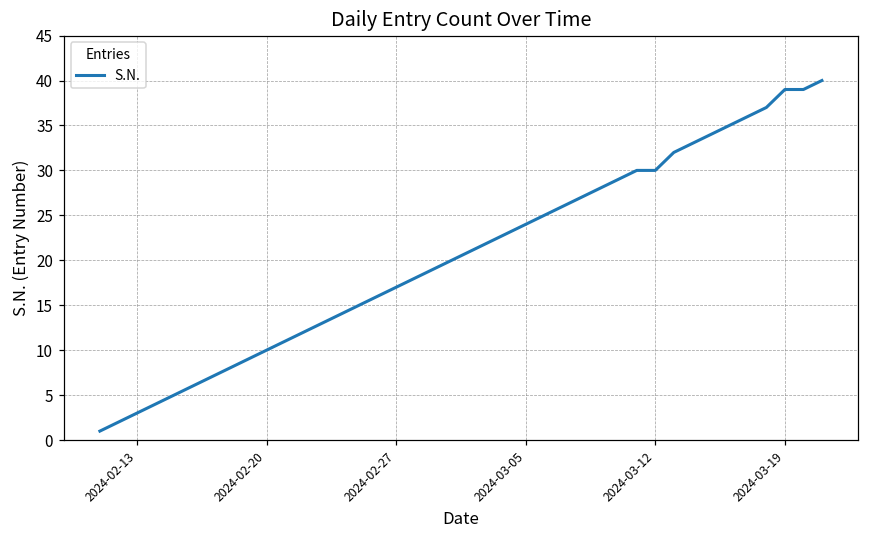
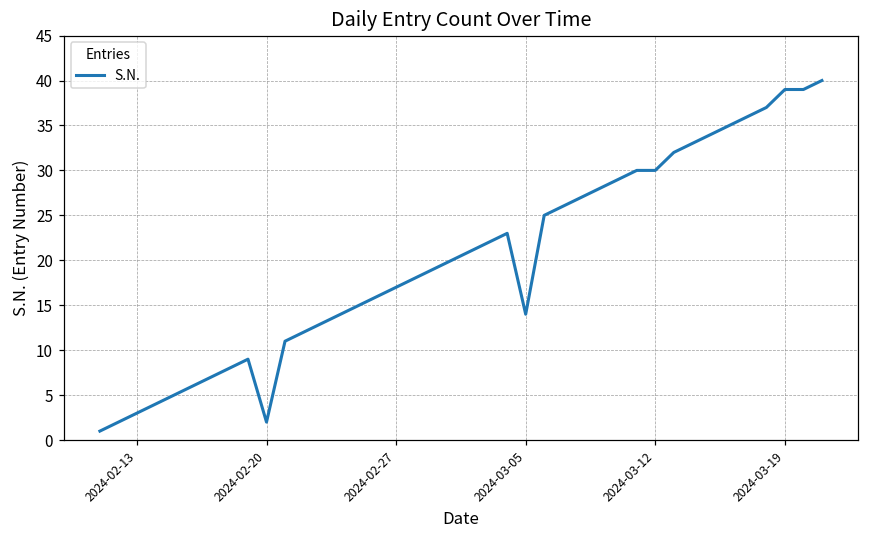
2024-02-20: 10 -> 2
2024-03-05: 24 -> 14
